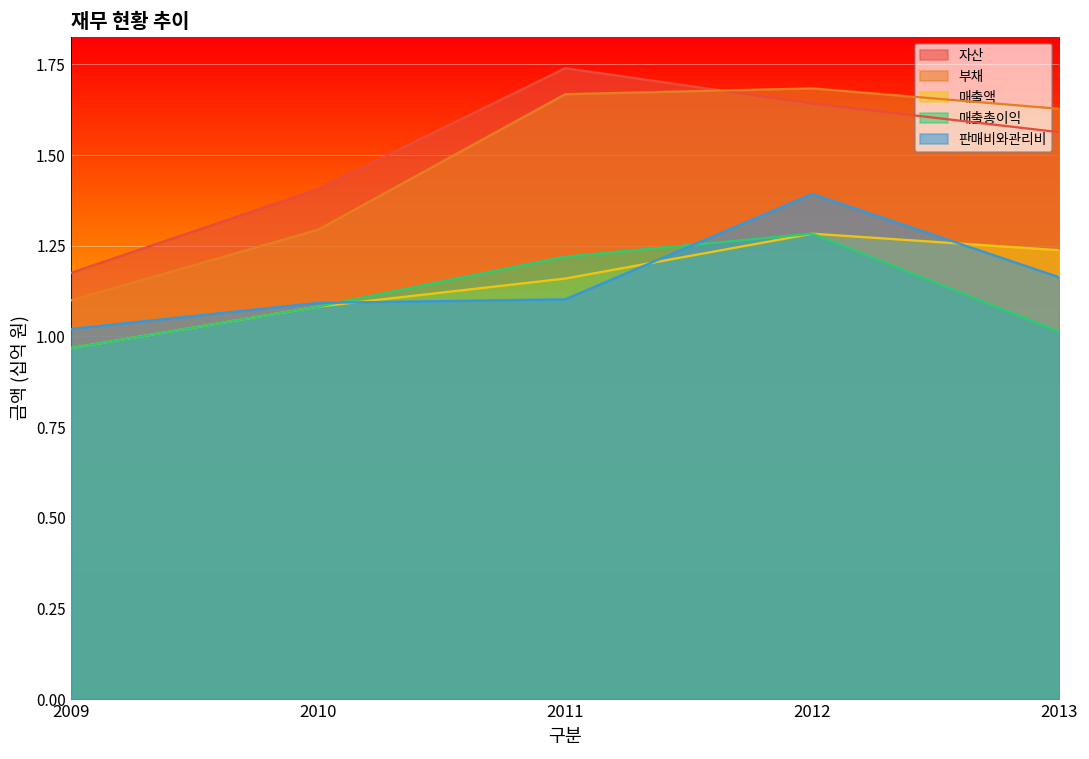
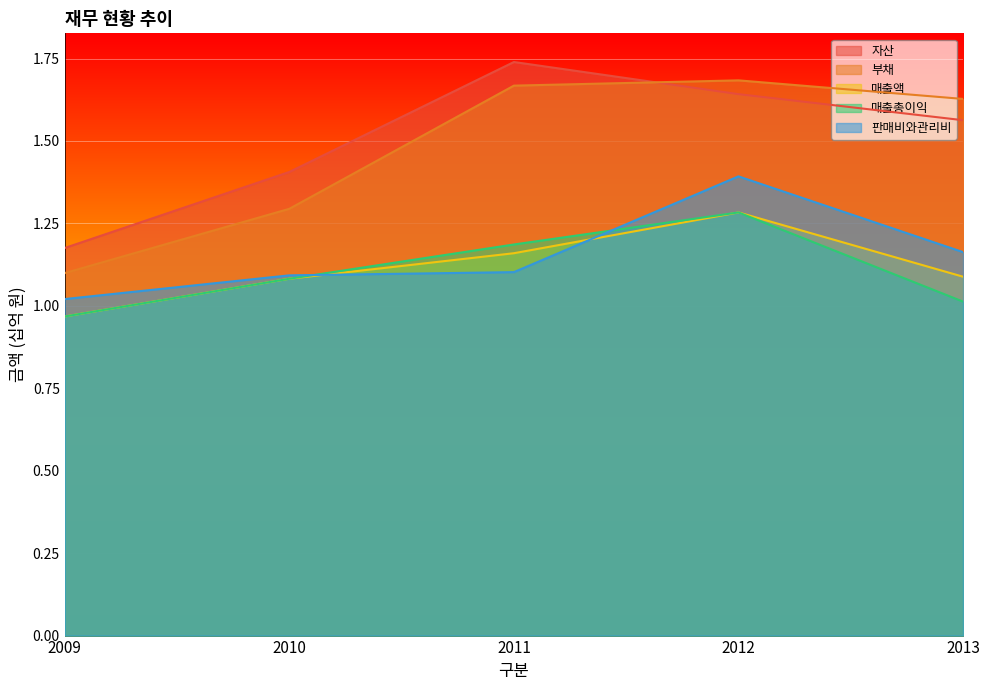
매출총이익, 2011: 1.22 -> 1.19
매출액, 2013: 1.24 -> 1.09
